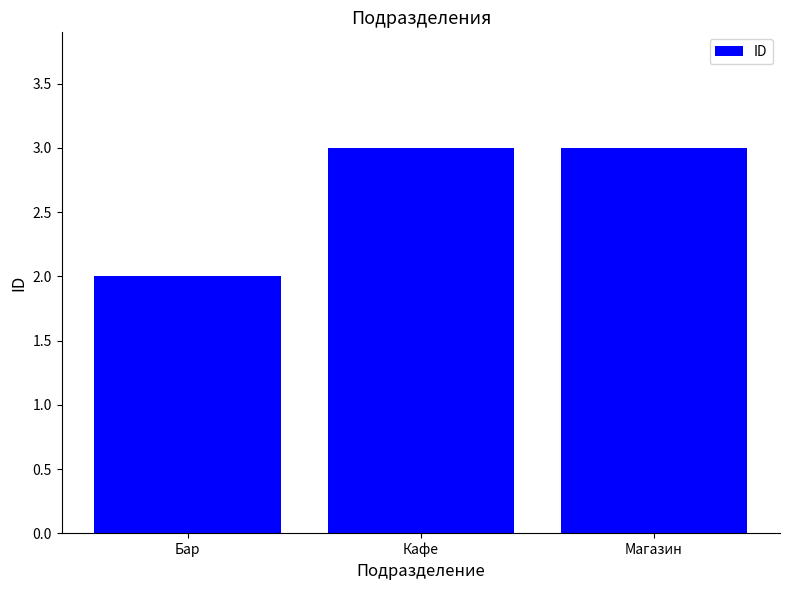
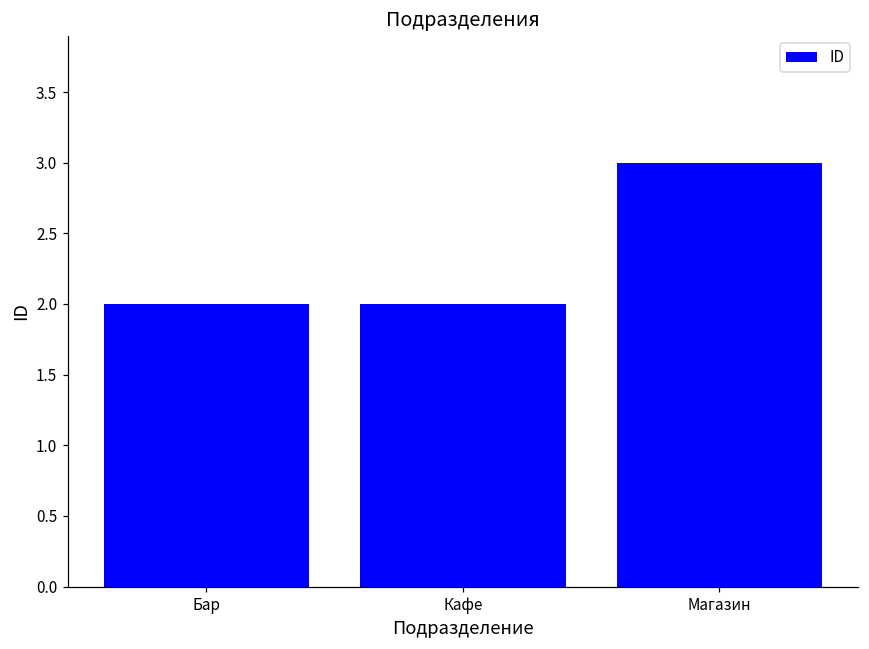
Кафе: 3 -> 2
